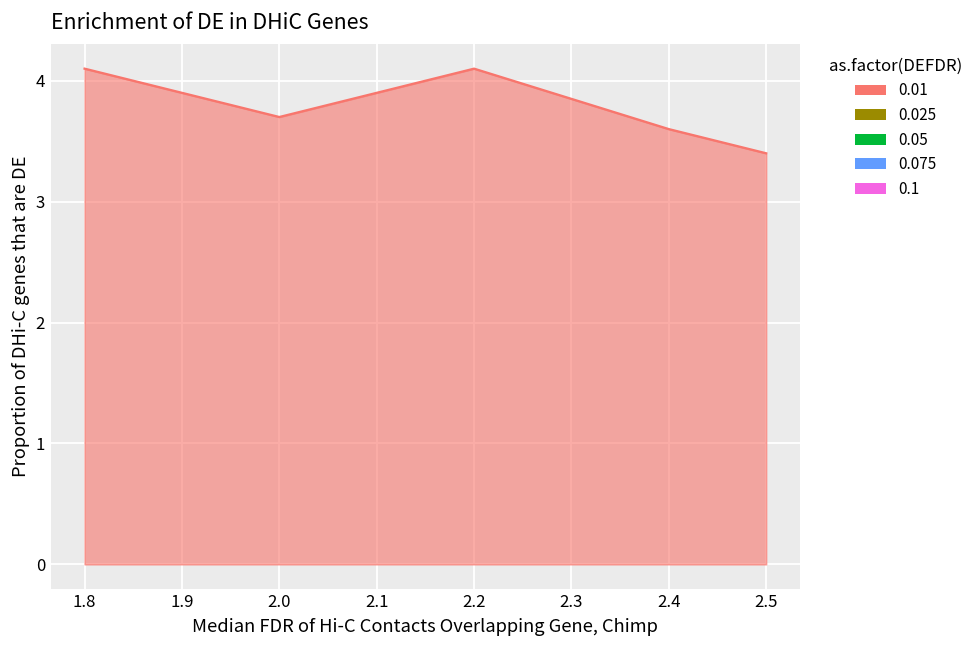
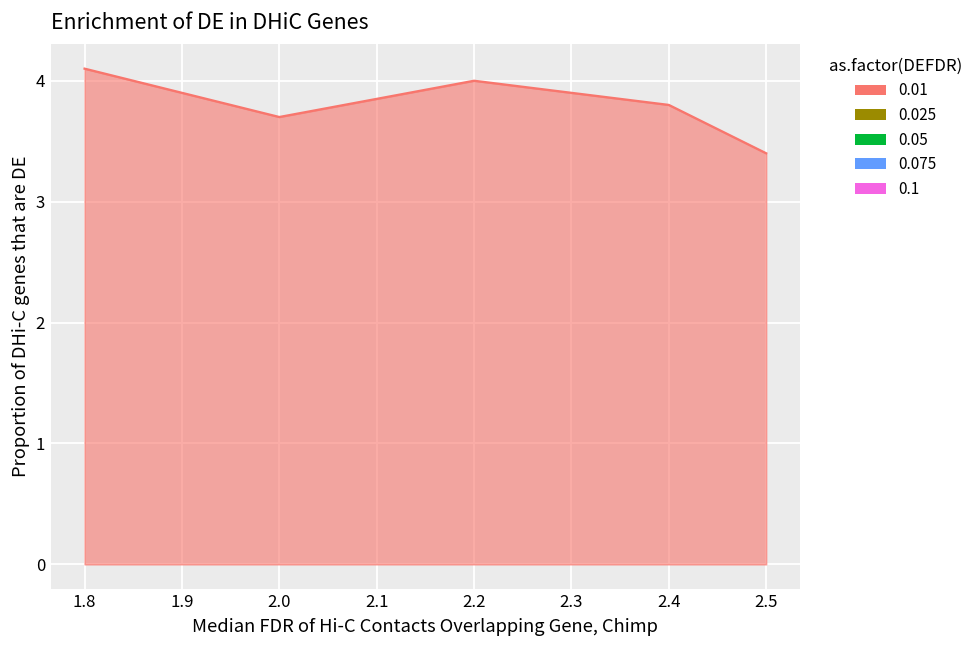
2.2: 4.1 -> 4.0
2.4: 3.6 -> 3.8
